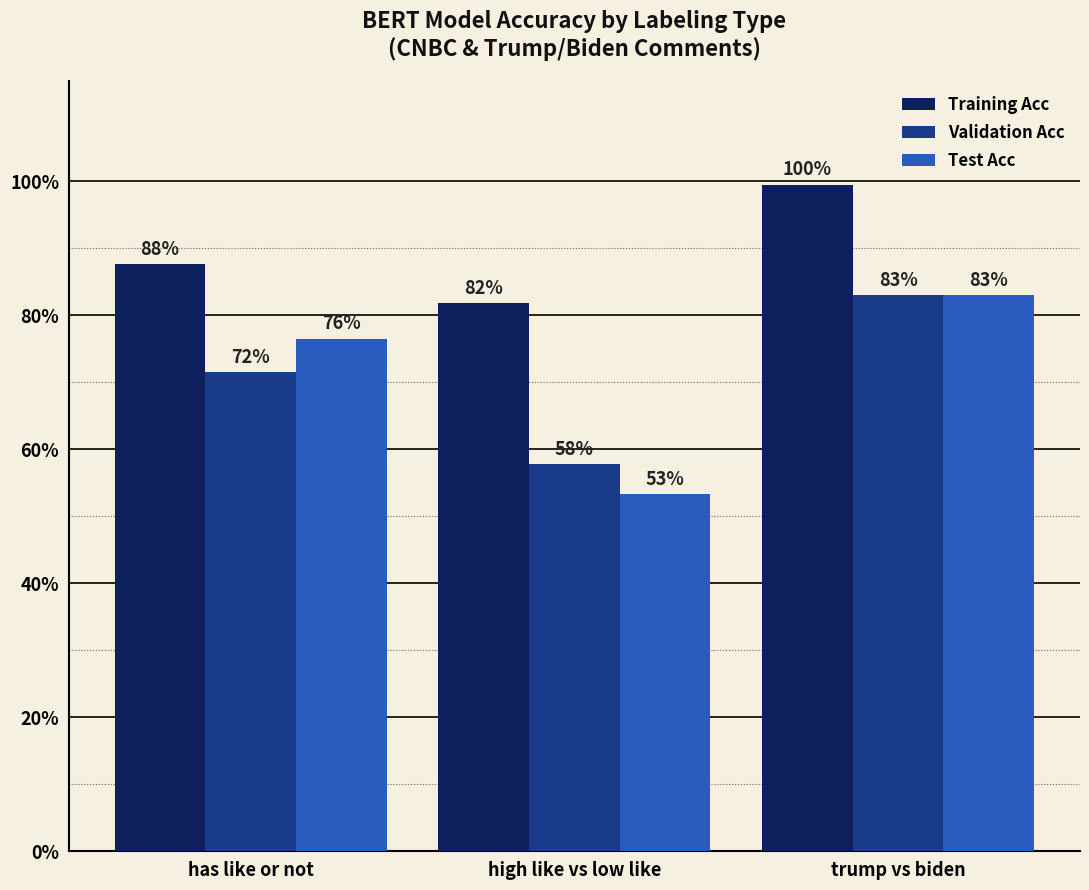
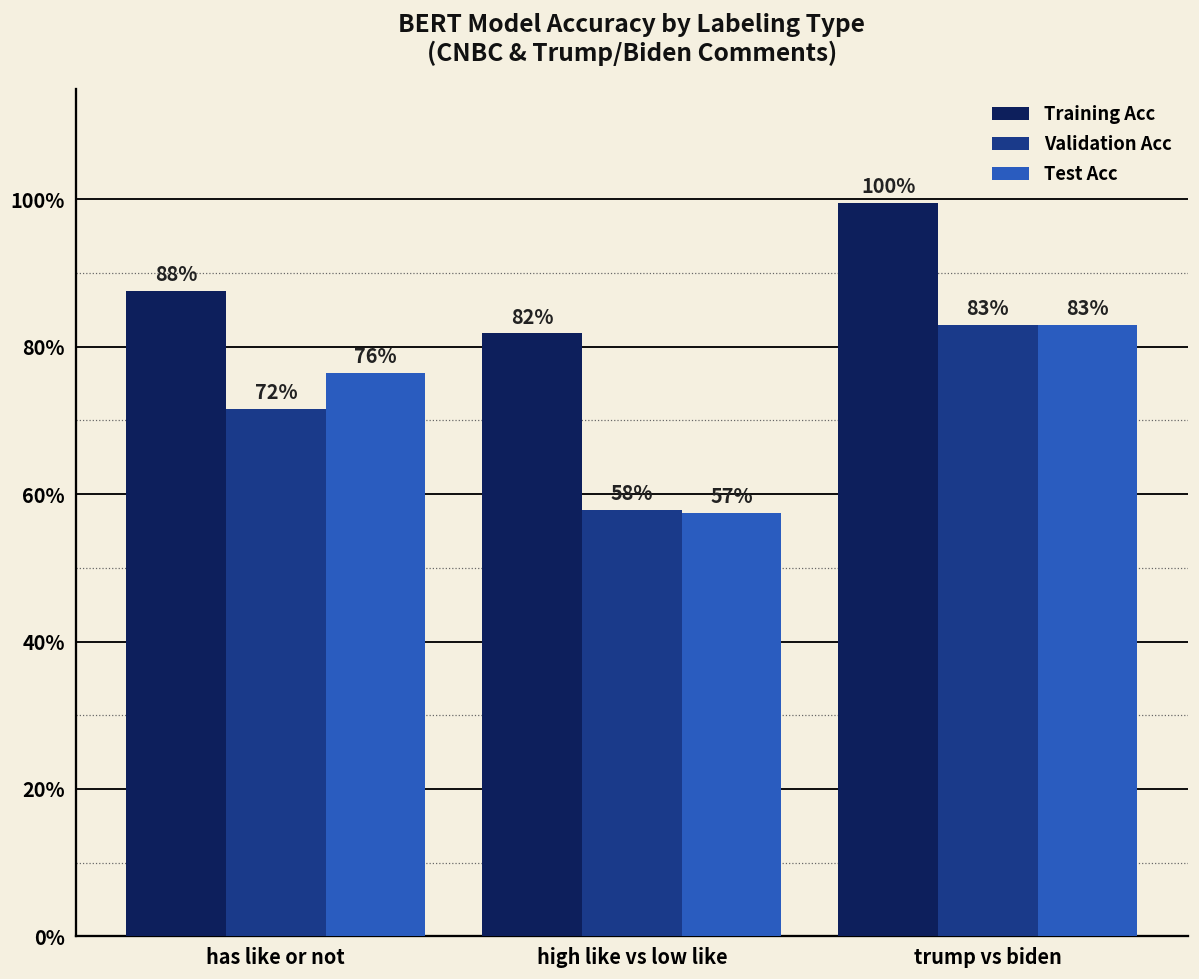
Test Acc, high like vs low like: 53% -> 57%
